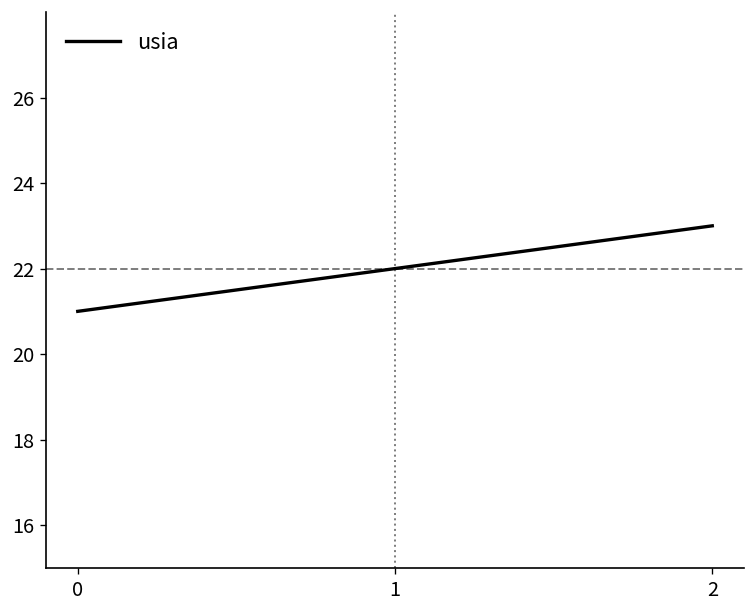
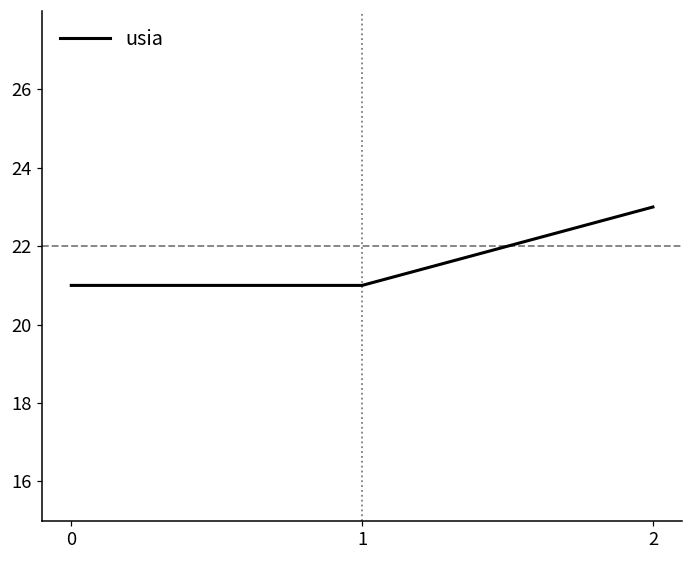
1: 22 -> 21
